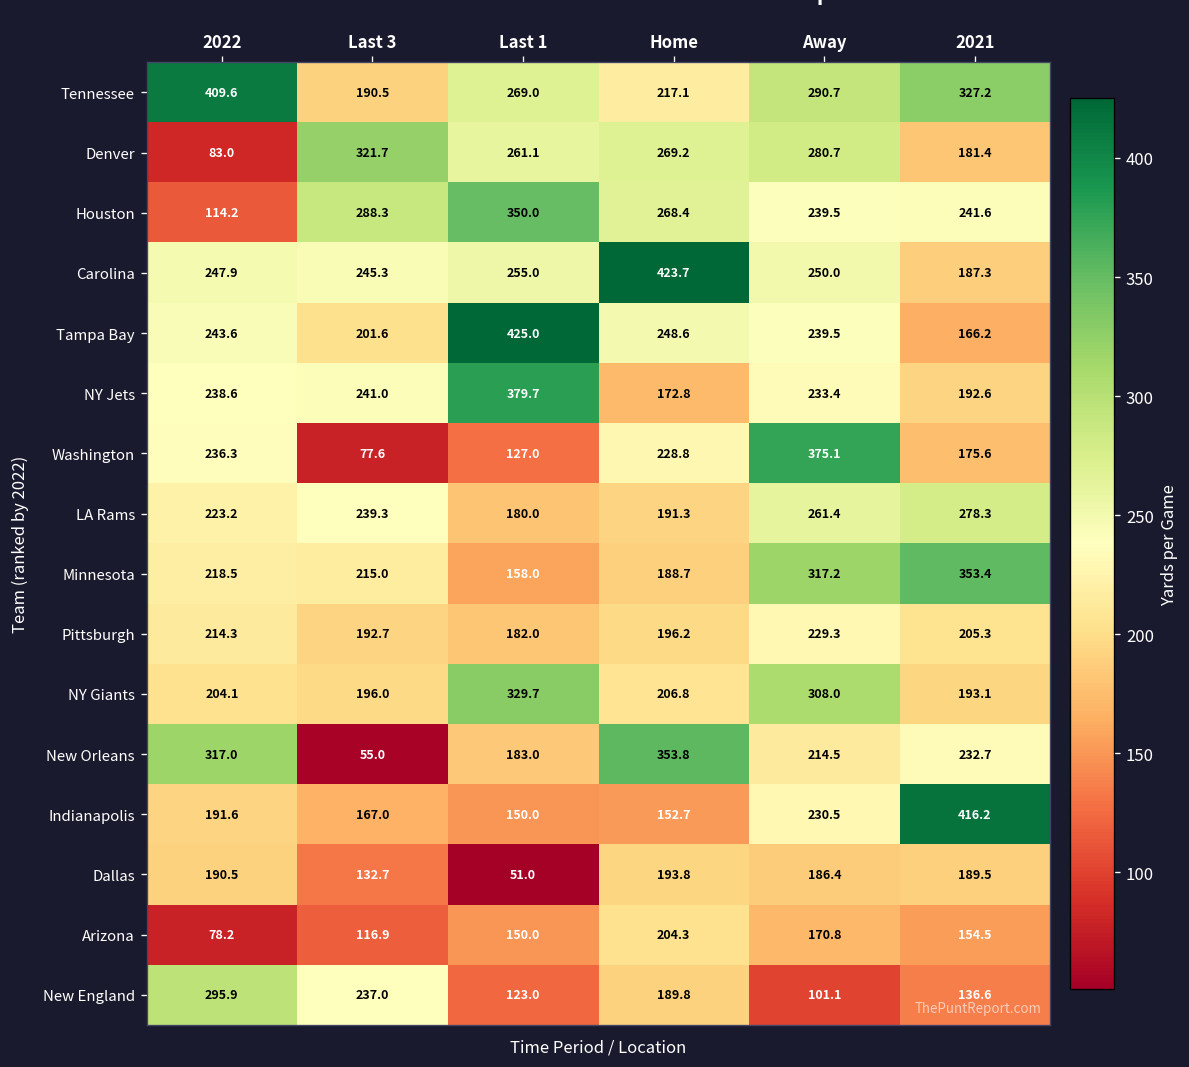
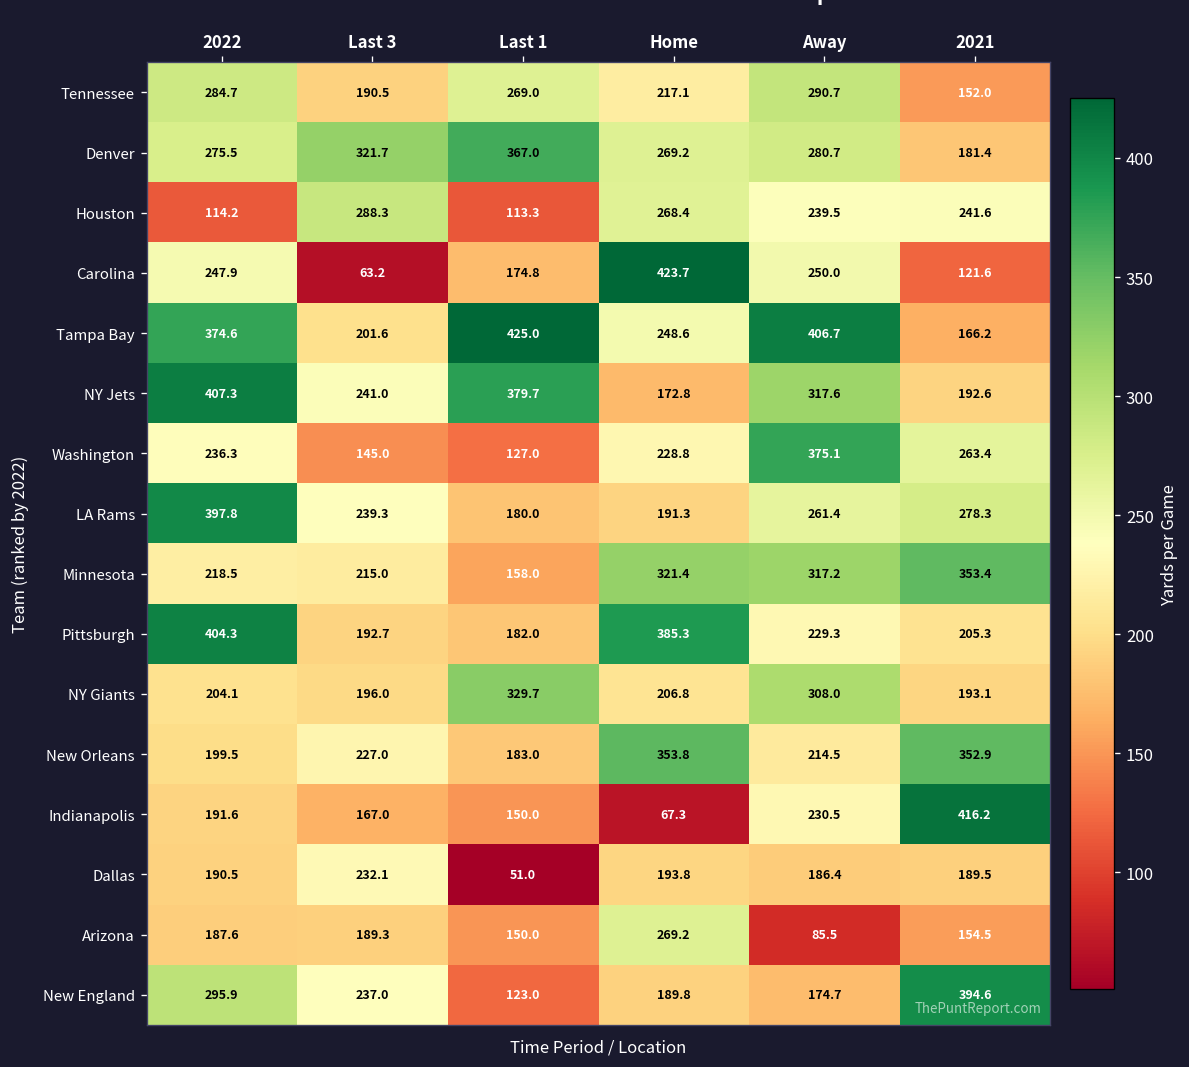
Tennessee, 2022: 409.6 -> 284.7
Tennessee, 2021: 327.2 -> 152.0
Denver, 2022: 83.0 -> 275.5
Denver, Last 1: 261.1 -> 367.0
Houston, Last 1: 350.0 -> 113.3
Carolina, Last 3: 245.3 -> 63.2
Carolina, Last 1: 255.0 -> 174.8
Carolina, 2021: 187.3 -> 121.6
Tampa Bay, 2022: 243.6 -> 374.6
Tampa Bay, Away: 239.5 -> 406.7
NY Jets, 2022: 238.6 -> 407.3
NY Jets, Away: 233.4 -> 317.6
Washington, Last 3: 77.6 -> 145.0
Washington, 2021: 175.6 -> 263.4
LA Rams, 2022: 223.2 -> 397.8
Minnesota, Home: 188.7 -> 321.4
Pittsburgh, 2022: 214.3 -> 404.3
Pittsburgh, Home: 196.2 -> 385.3
New Orleans, 2022: 317.0 -> 199.5
New Orleans, Last 3: 55.0 -> 227.0
New Orleans, 2021: 232.7 -> 352.9
Indianapolis, Home: 152.7 -> 67.3
Dallas, Last 3: 132.7 -> 232.1
Arizona, 2022: 78.2 -> 187.6
Arizona, Last 3: 116.9 -> 189.3
Arizona, Home: 204.3 -> 269.2
Arizona, Away: 170.8 -> 85.5
New England, Away: 101.1 -> 174.7
New England, 2021: 136.6 -> 394.6
